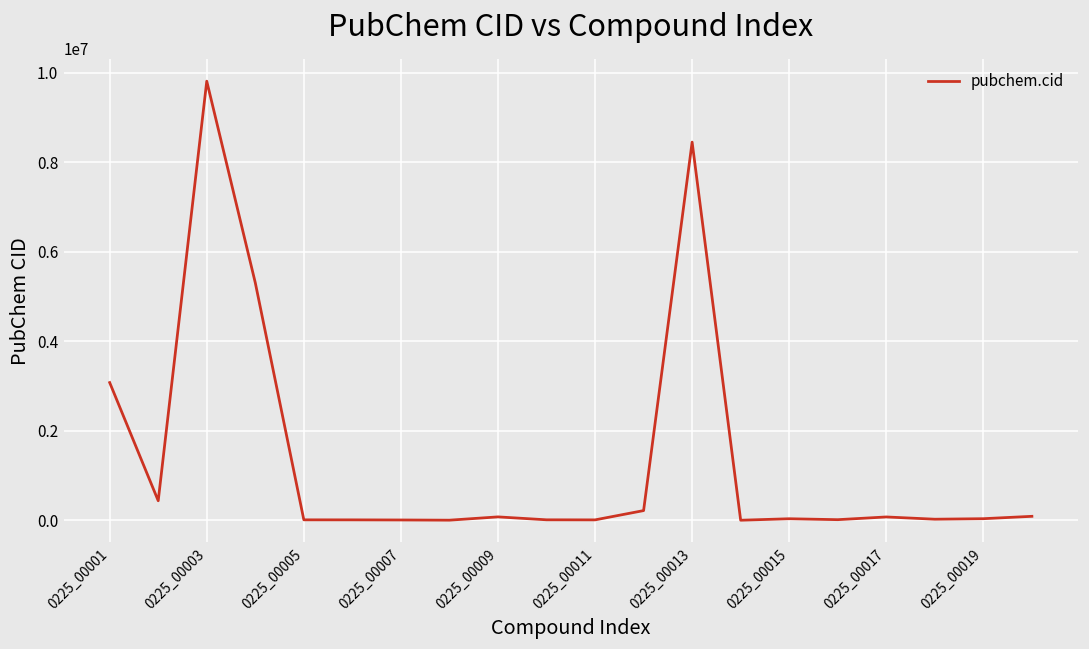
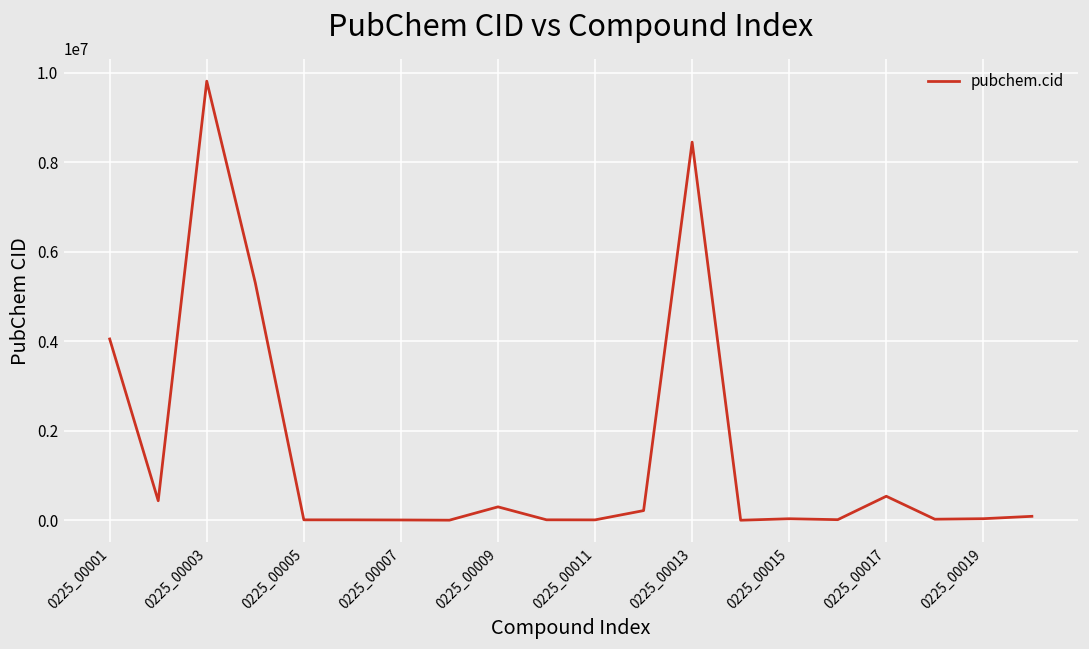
0225_00001: 3100000 -> 4100000
0225_00009: 100000 -> 300000
0225_00017: 100000 -> 500000
